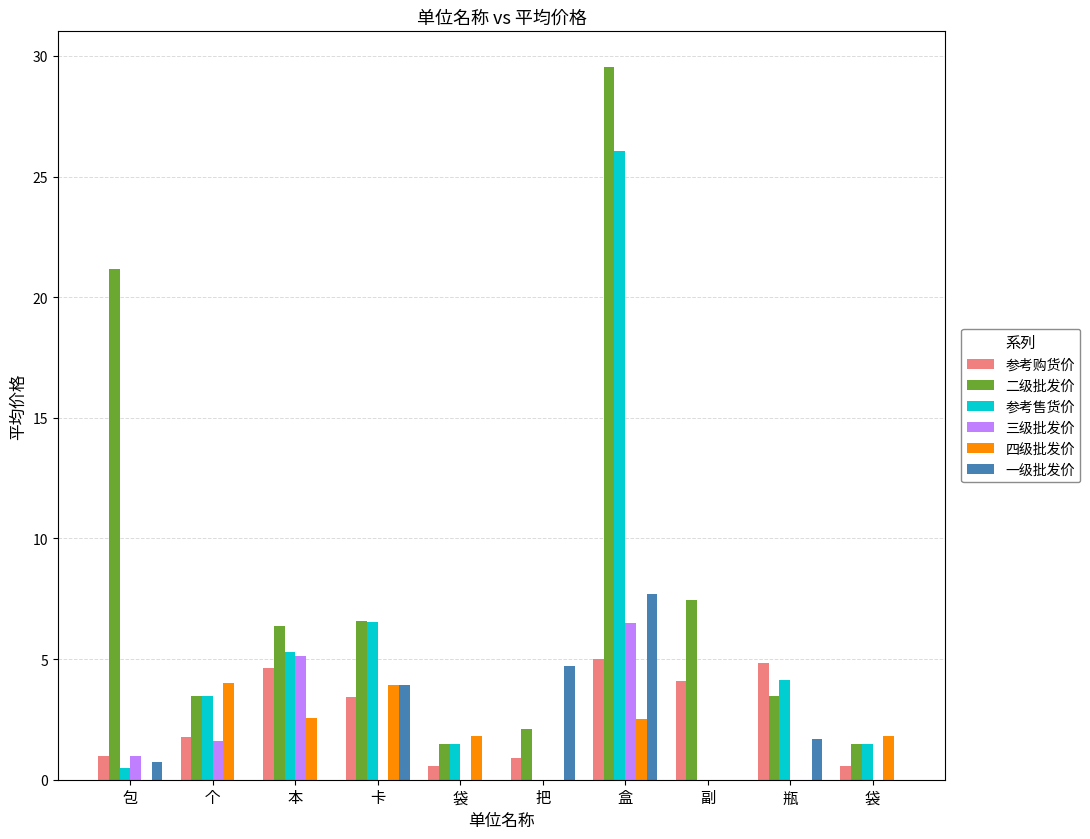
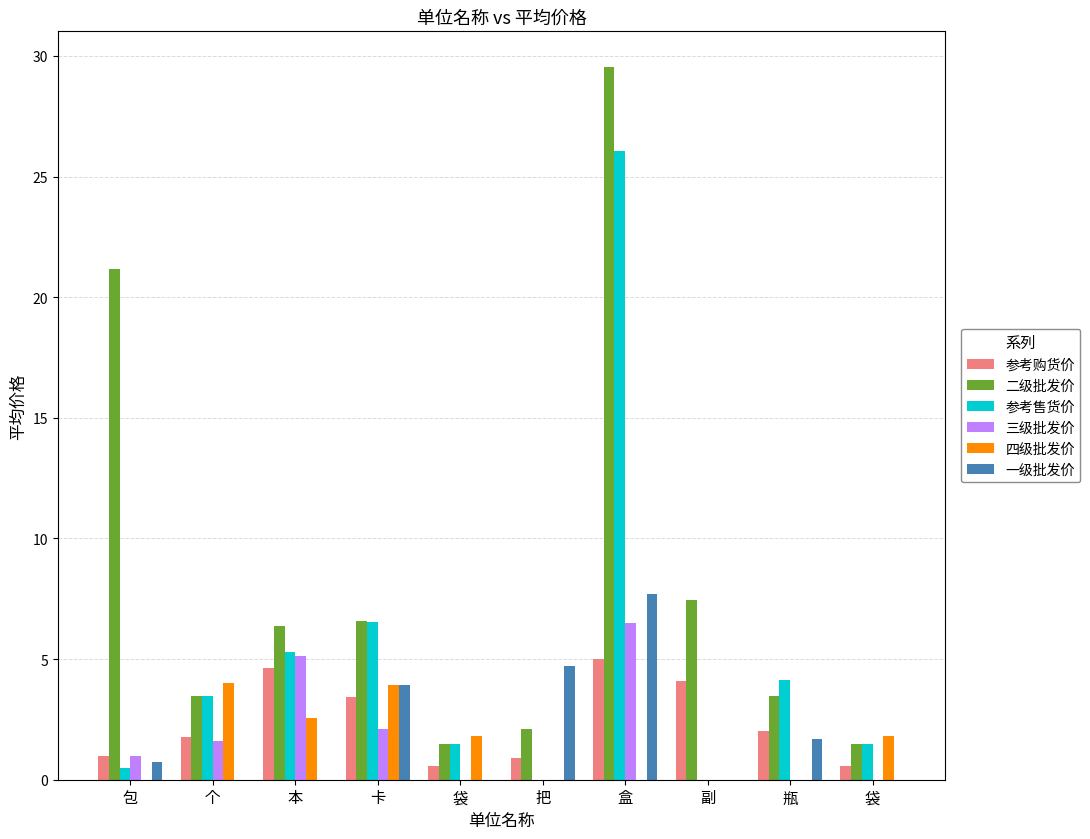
三级批发价, 卡: 0.0 -> 2.1
四级批发价, 盒: 2.5 -> 0.0
参考购货价, 瓶: 4.8 -> 2.0
